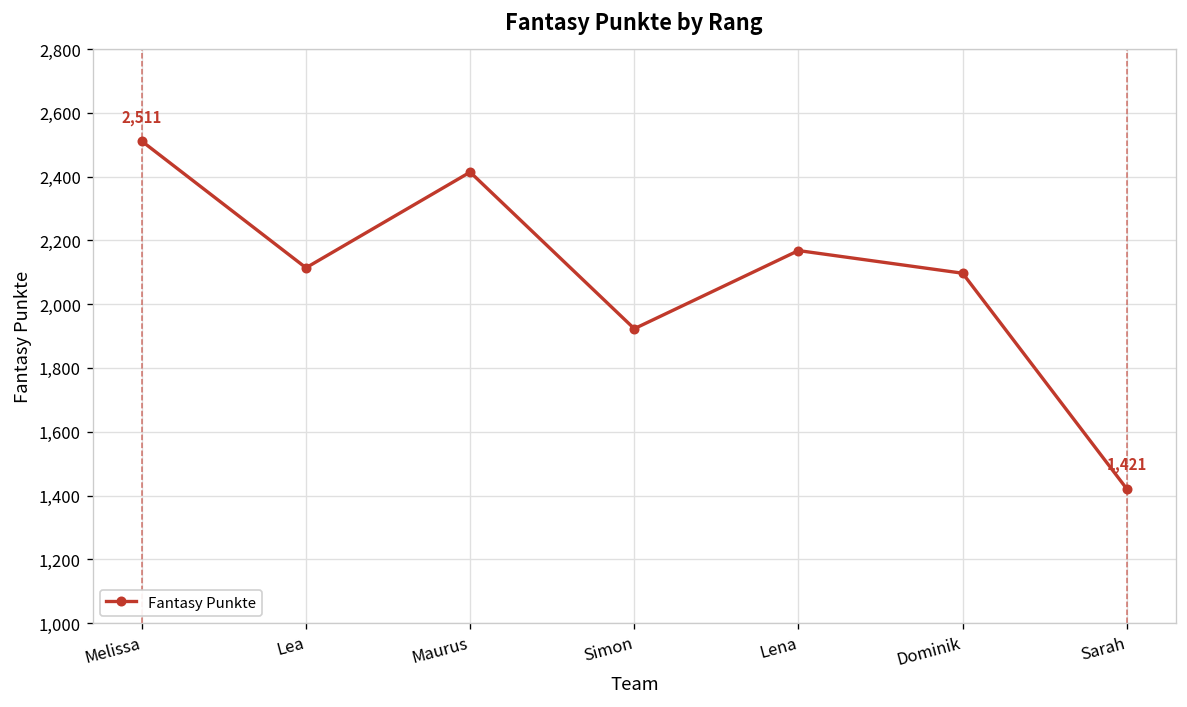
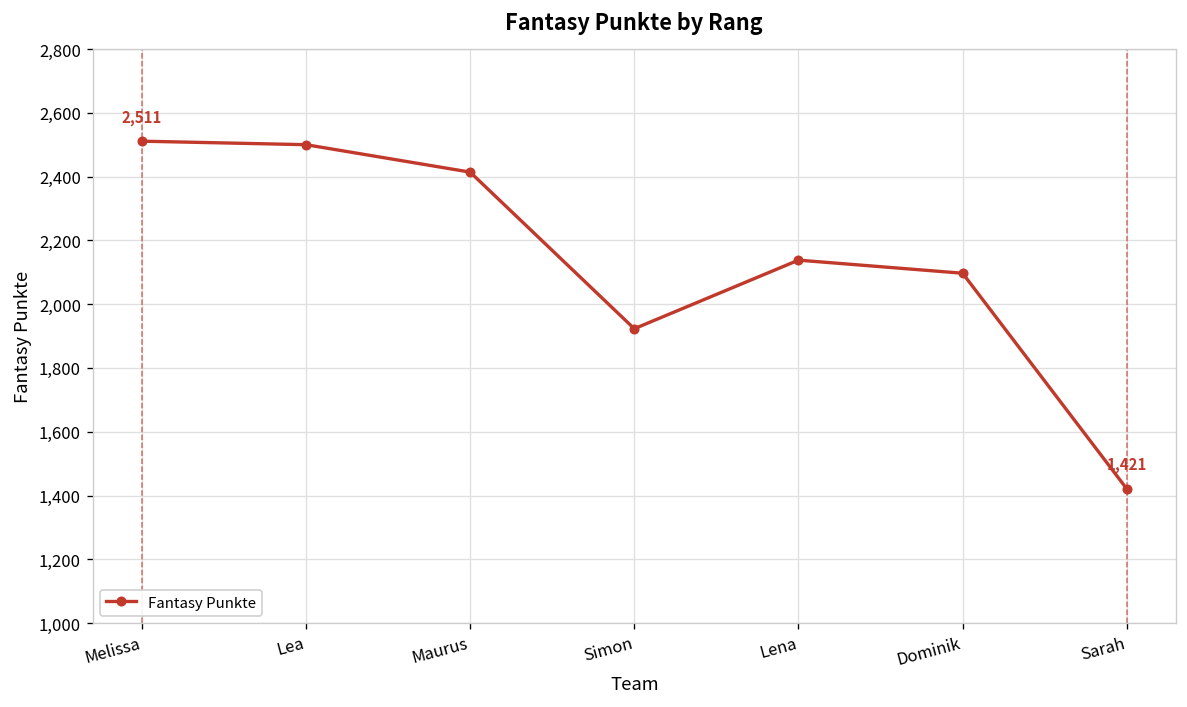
Lea: 2,110 -> 2,500
Lena: 2,170 -> 2,140
